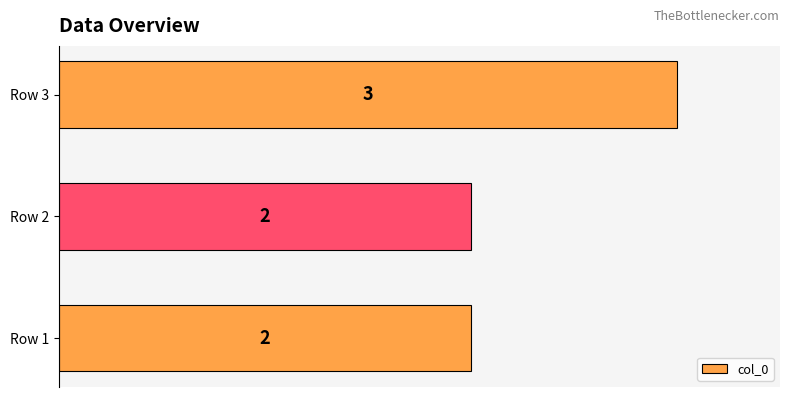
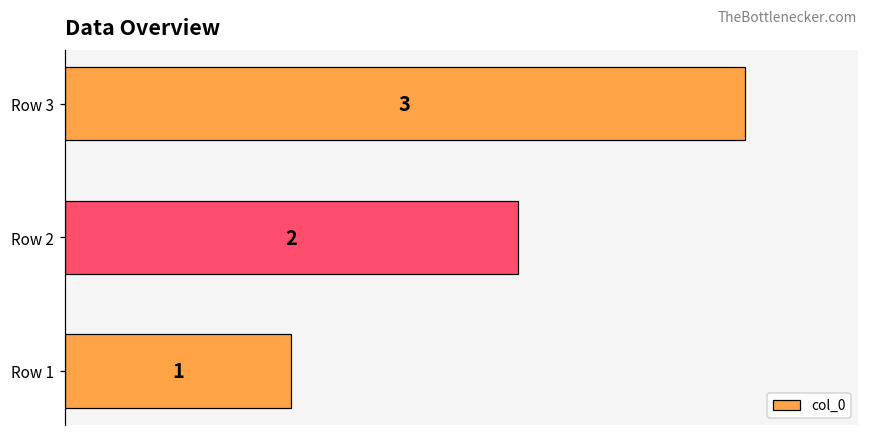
Row 1: 2 -> 1
